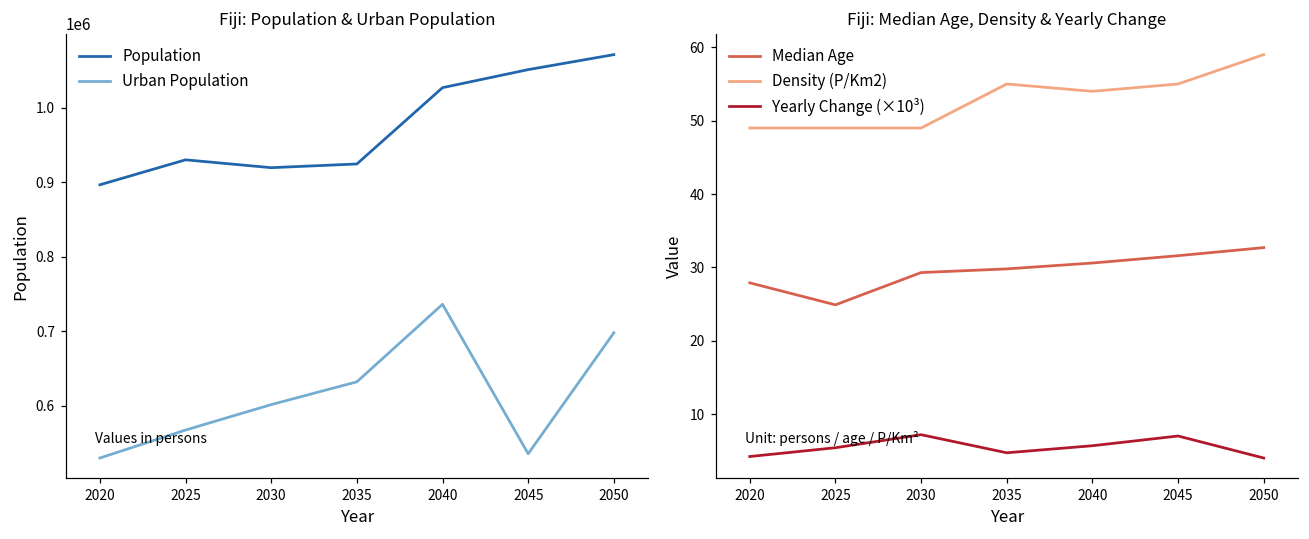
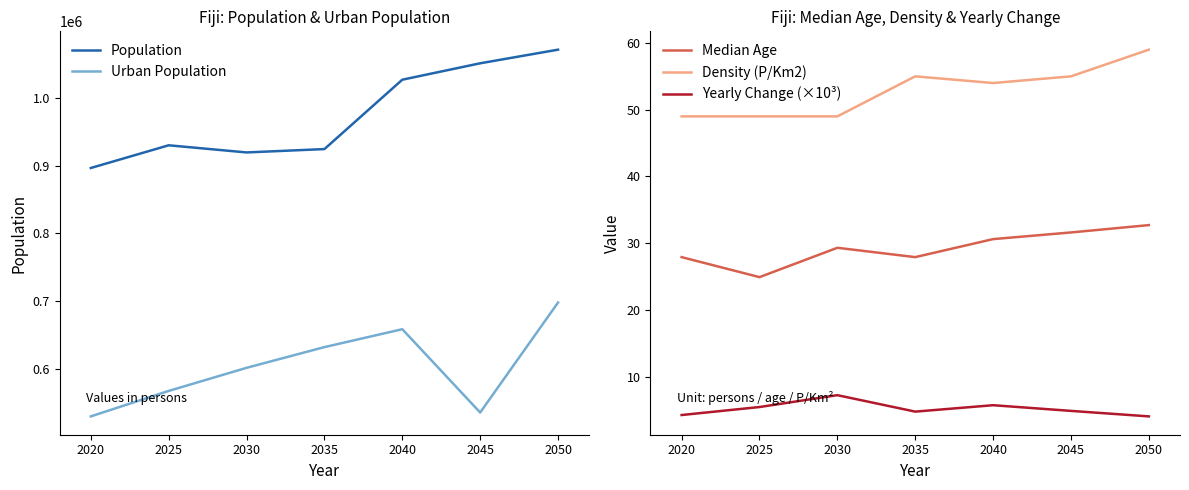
Fiji: Population & Urban Population, Urban Population, 2040: 740000 -> 660000
Fiji: Median Age, Density & Yearly Change, Median Age, 2035: 30 -> 28
Fiji: Median Age, Density & Yearly Change, Yearly Change (×10³), 2045: 7 -> 5
